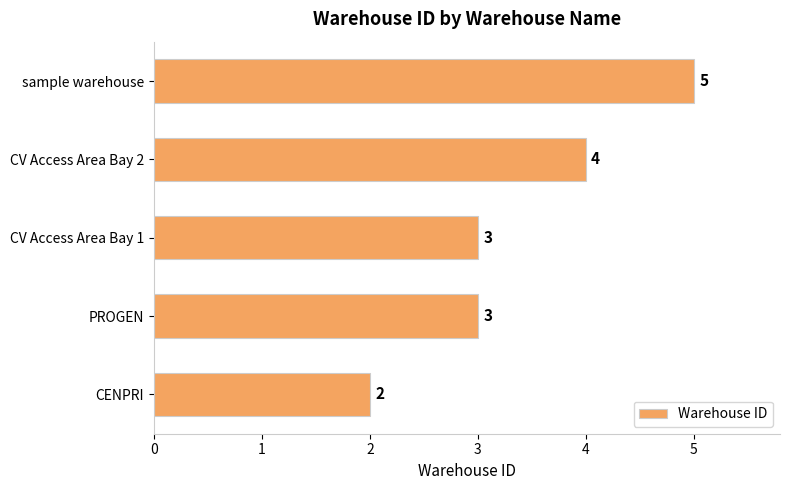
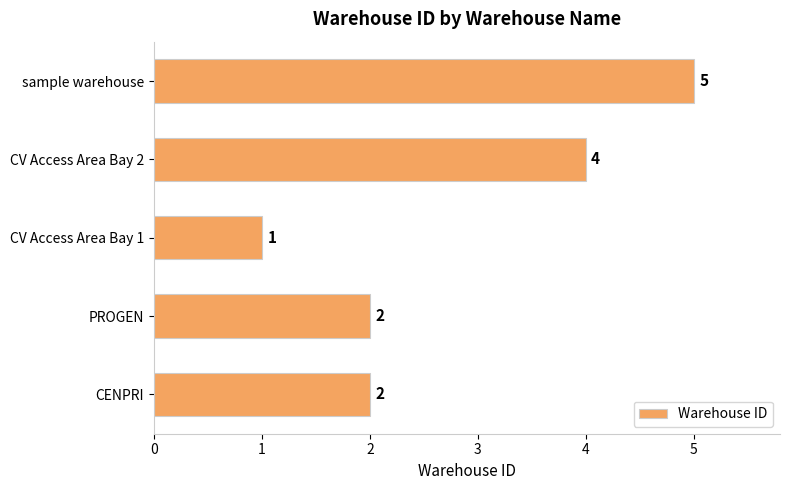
CV Access Area Bay 1: 3 -> 1
PROGEN: 3 -> 2
